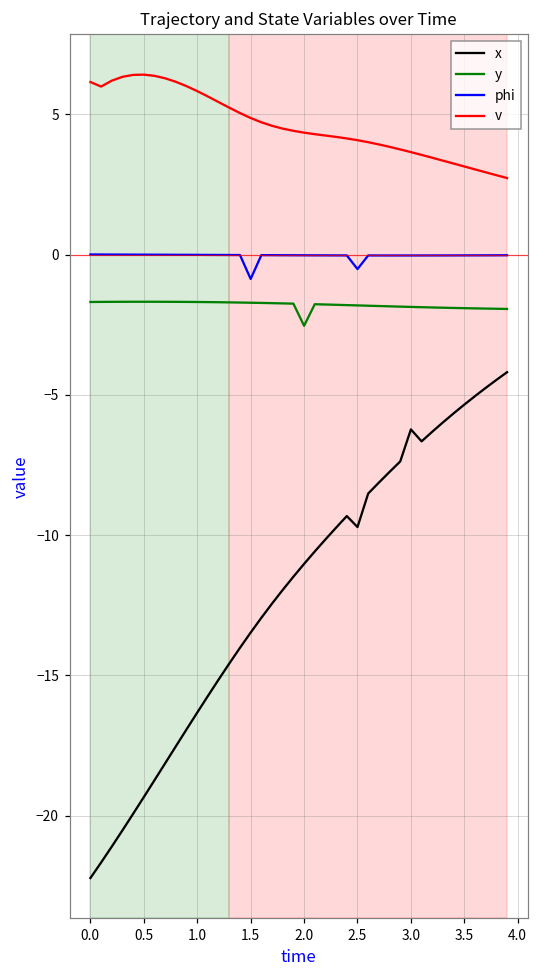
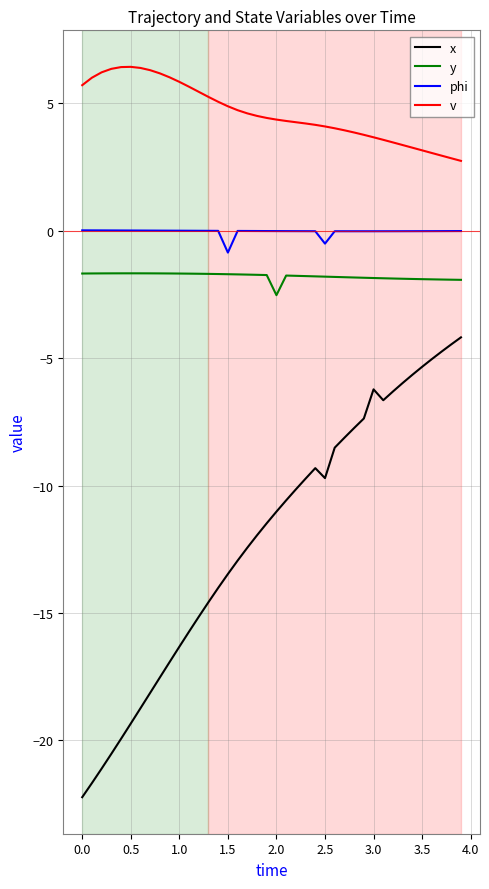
v, 0.0: 6.2 -> 5.7
